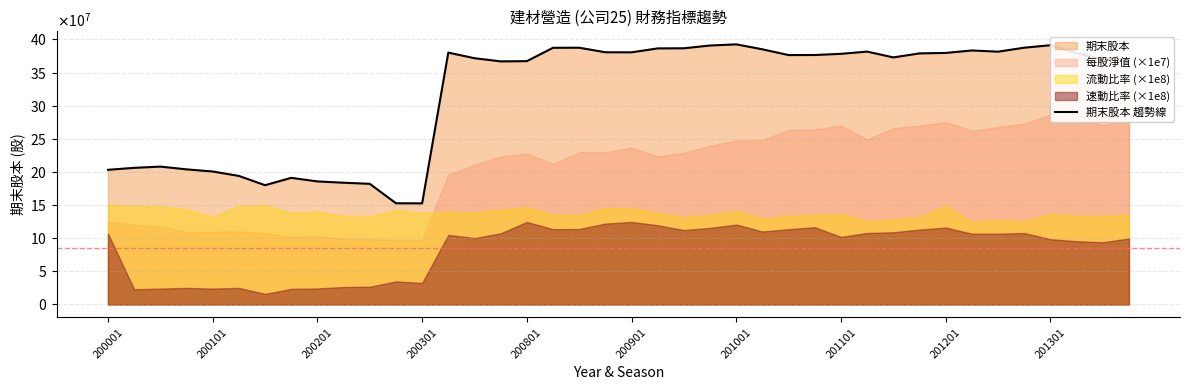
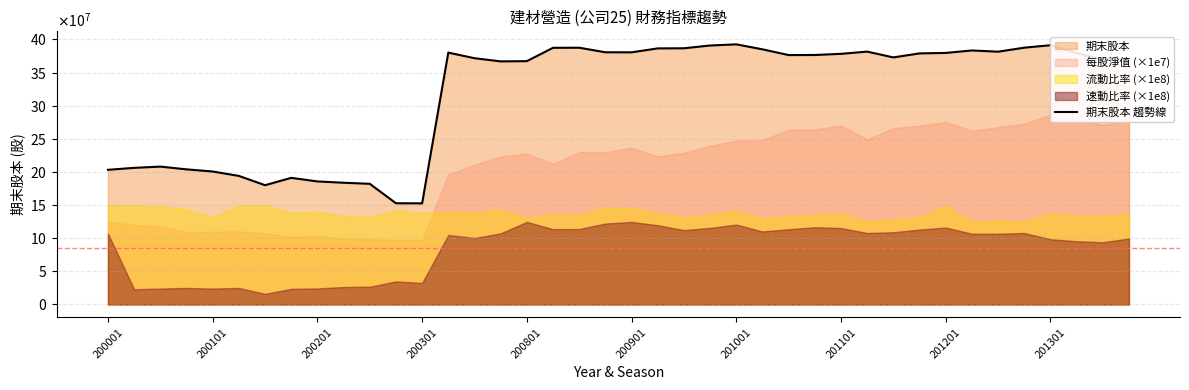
流動比率 (×1e8), 200801: 150000000 -> 130000000
速動比率 (×1e8), 201101: 100000000 -> 120000000
